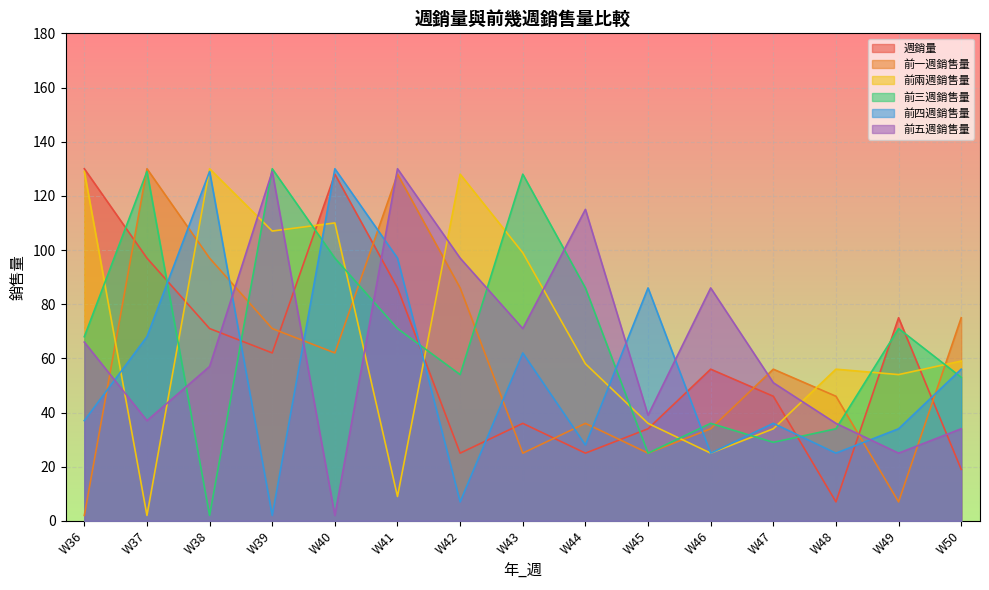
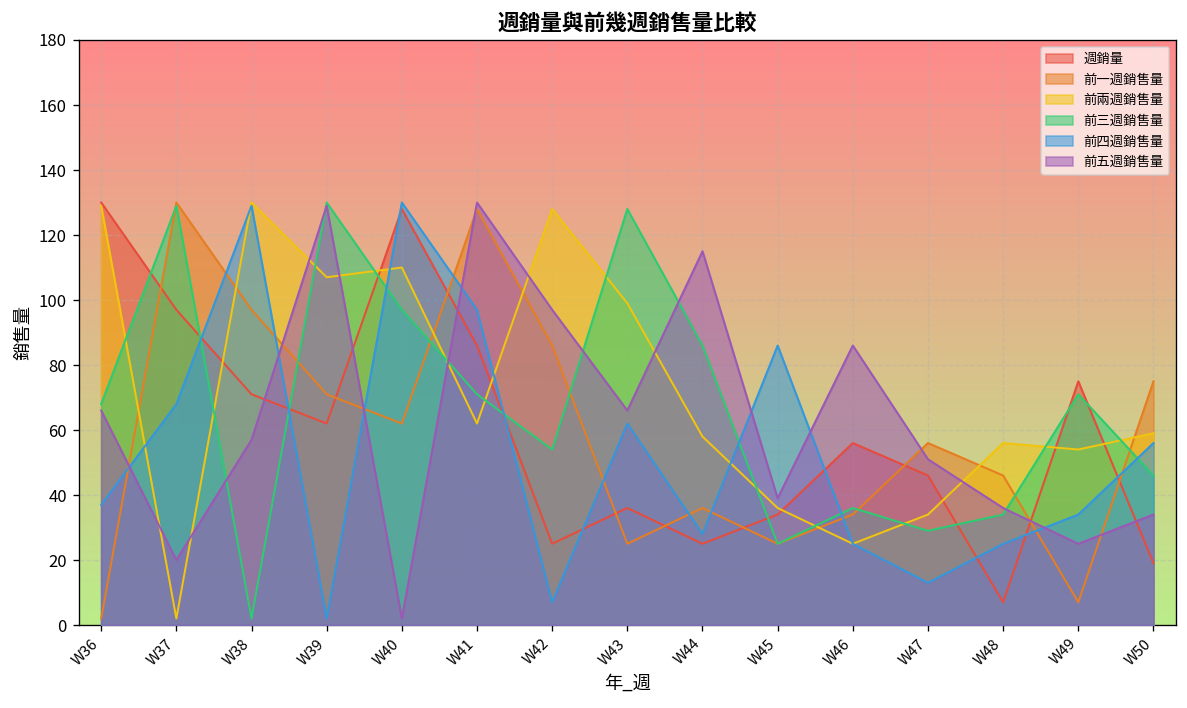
前五週銷售量, W37: 37 -> 20
前兩週銷售量, W41: 9 -> 62
前五週銷售量, W43: 71 -> 66
前四週銷售量, W47: 36 -> 13
前三週銷售量, W50: 53 -> 46
